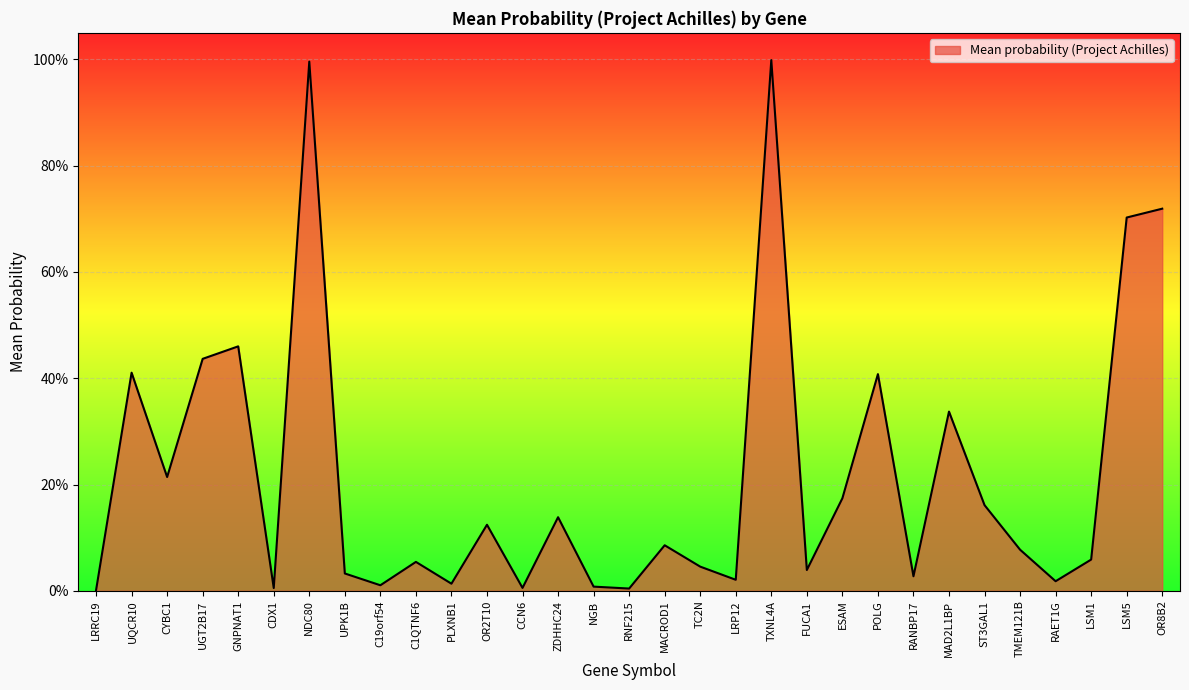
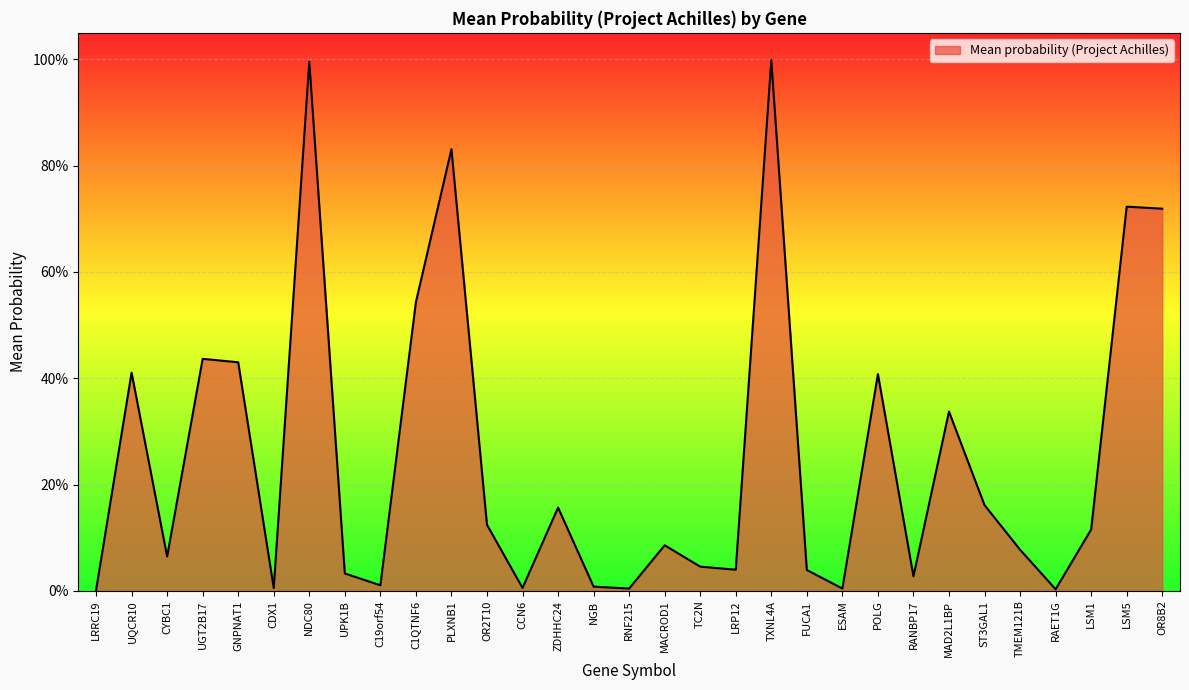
CYBC1: 21% -> 6%
GNPNAT1: 46% -> 43%
C1QTNF6: 5% -> 54%
PLXNB1: 1% -> 83%
ZDHHC24: 14% -> 16%
LRP12: 2% -> 4%
ESAM: 17% -> 0%
RAET1G: 2% -> 0%
LSM1: 6% -> 12%
LSM5: 70% -> 72%
